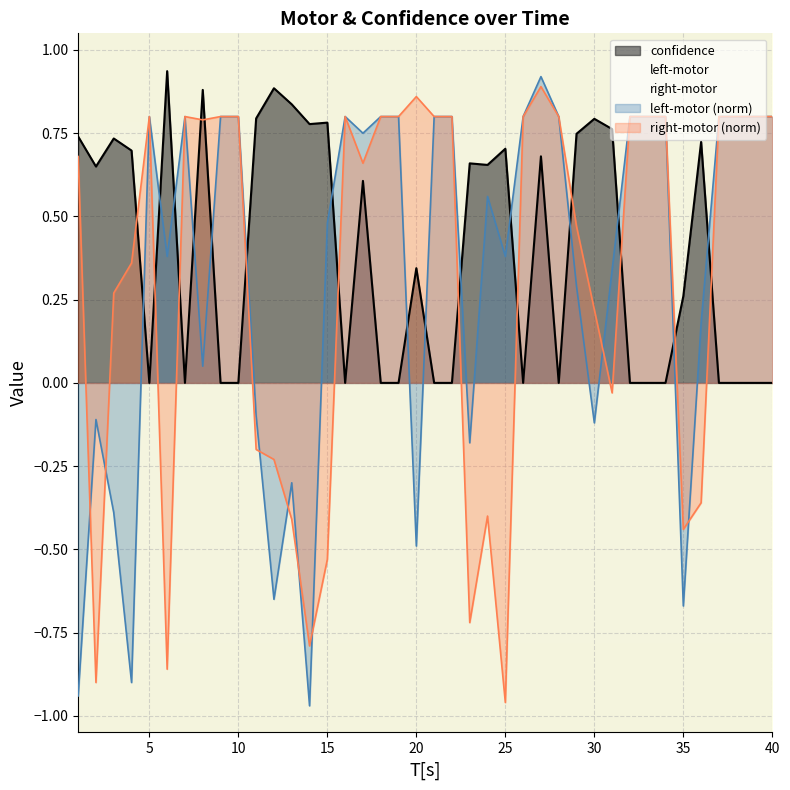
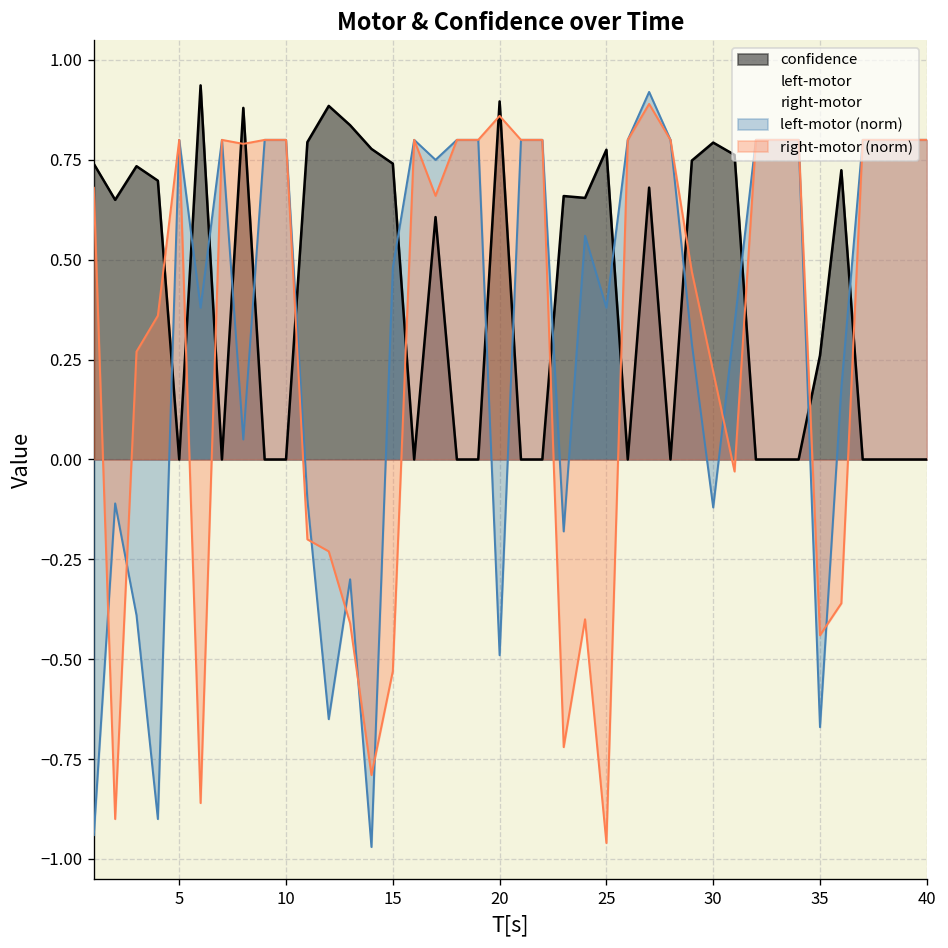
confidence, 15: 0.78 -> 0.74
confidence, 20: 0.34 -> 0.90
confidence, 25: 0.70 -> 0.78
